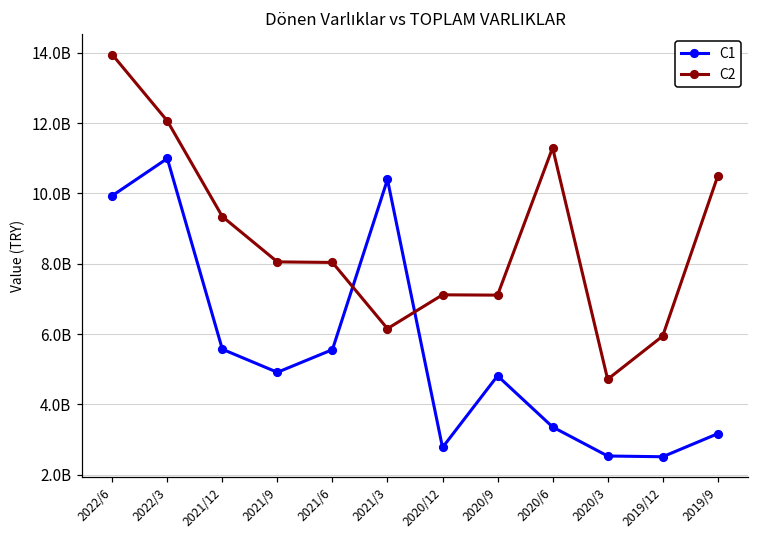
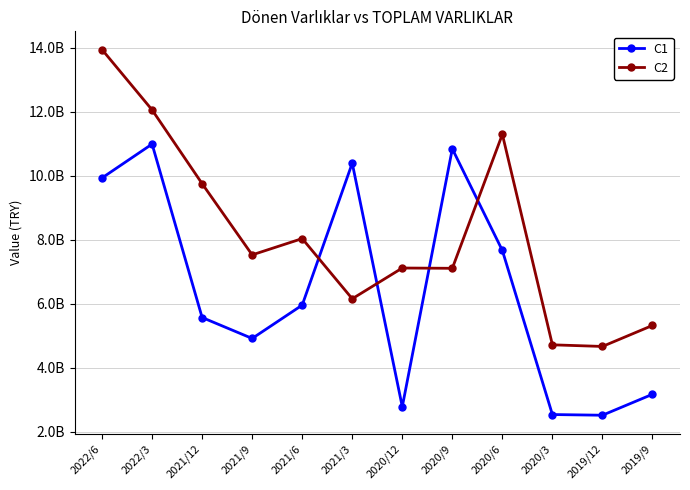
C2, 2021/12: 9300000000 -> 9800000000
C2, 2021/9: 8100000000 -> 7500000000
C1, 2021/6: 5600000000 -> 6000000000
C1, 2020/9: 4800000000 -> 10800000000
C1, 2020/6: 3400000000 -> 7700000000
C2, 2019/12: 5900000000 -> 4700000000
C2, 2019/9: 10500000000 -> 5300000000
